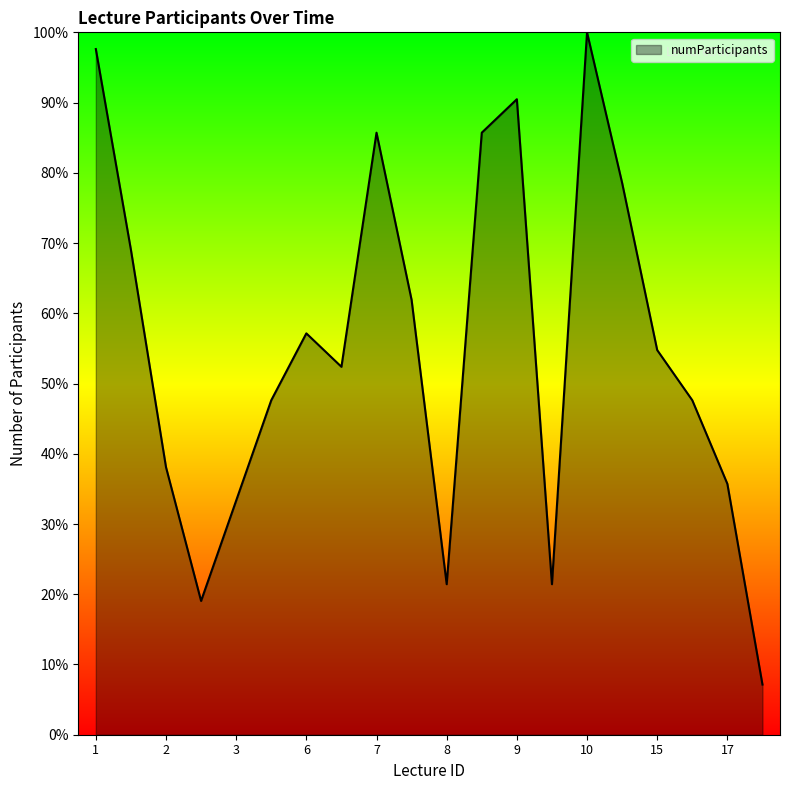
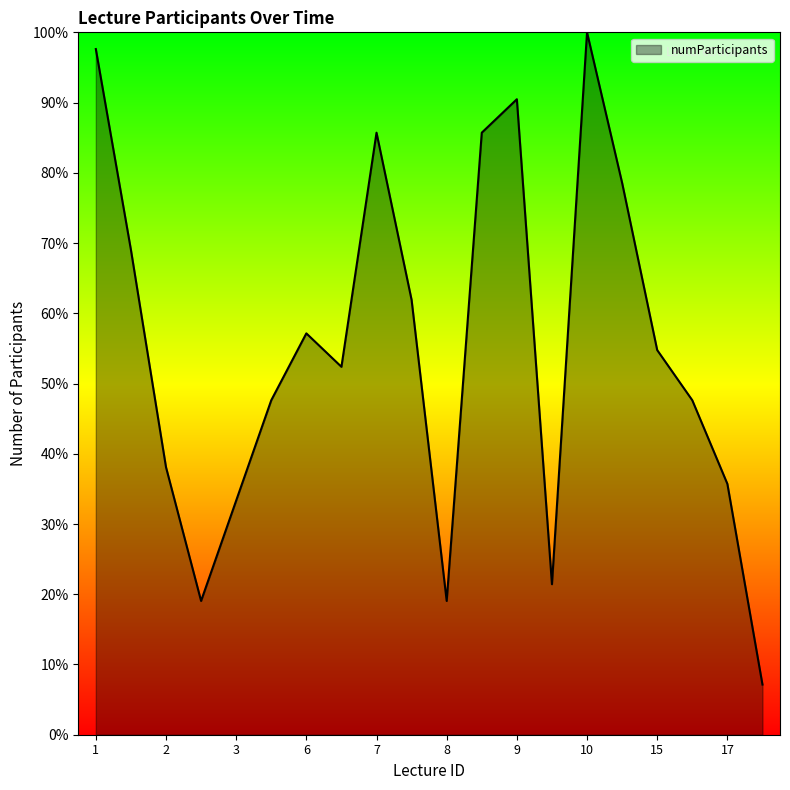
8: 21% -> 19%
